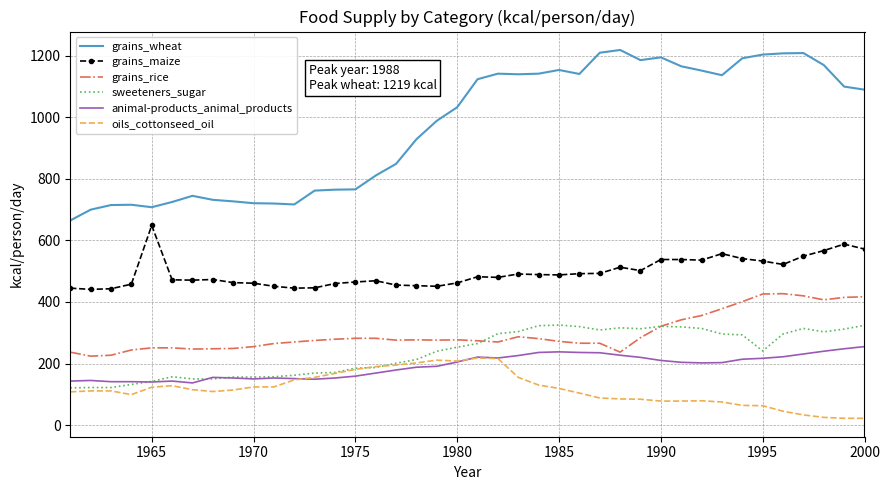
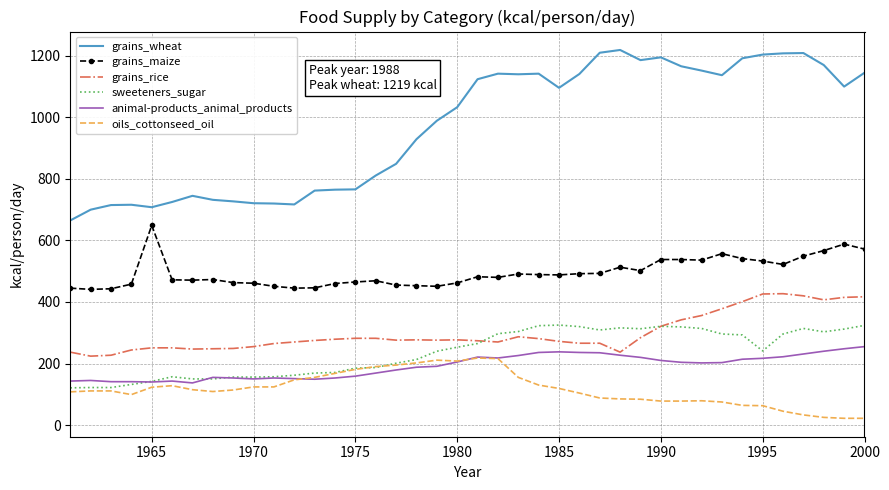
grains_wheat, 1985: 1150 -> 1100
grains_wheat, 2000: 1090 -> 1150
